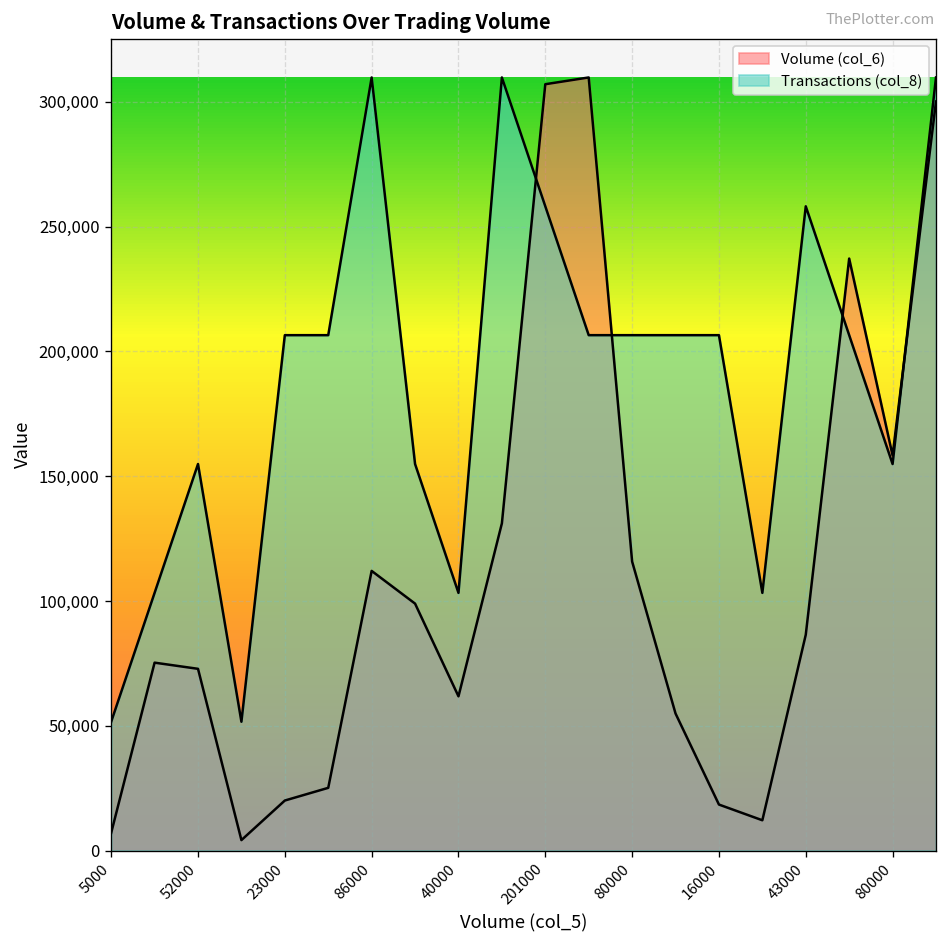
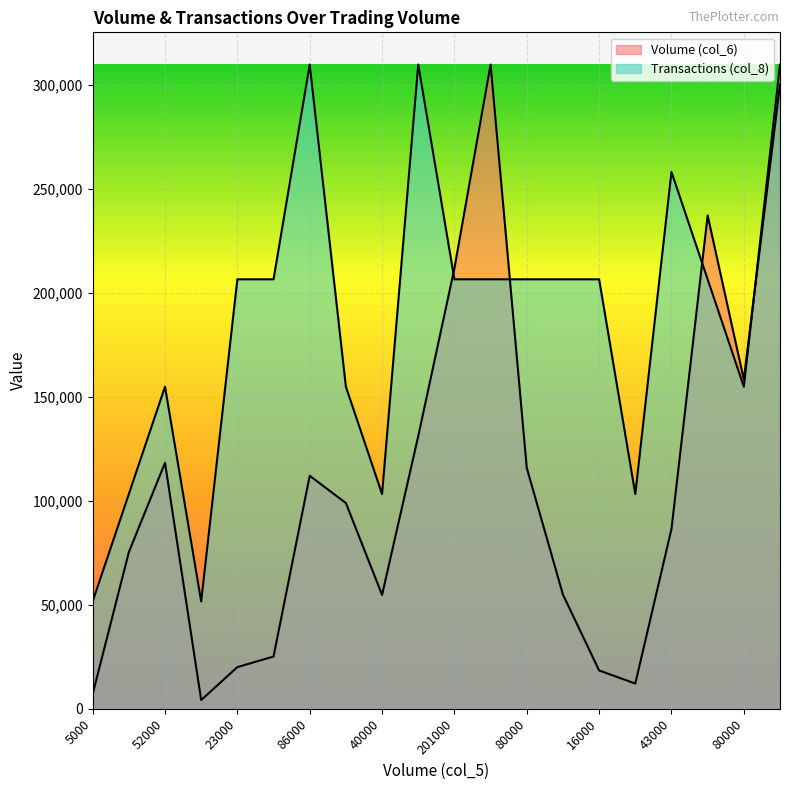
Volume (col_6), 52000: 73,000 -> 118,000
Volume (col_6), 40000: 62,000 -> 55,000
Volume (col_6), 201000: 307,000 -> 212,000
Transactions (col_8), 201000: 258,000 -> 206,000
